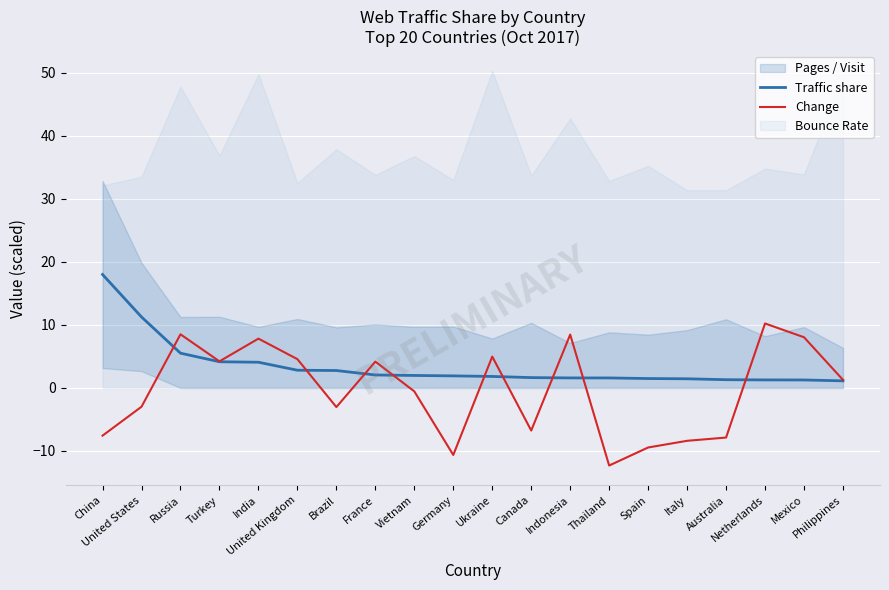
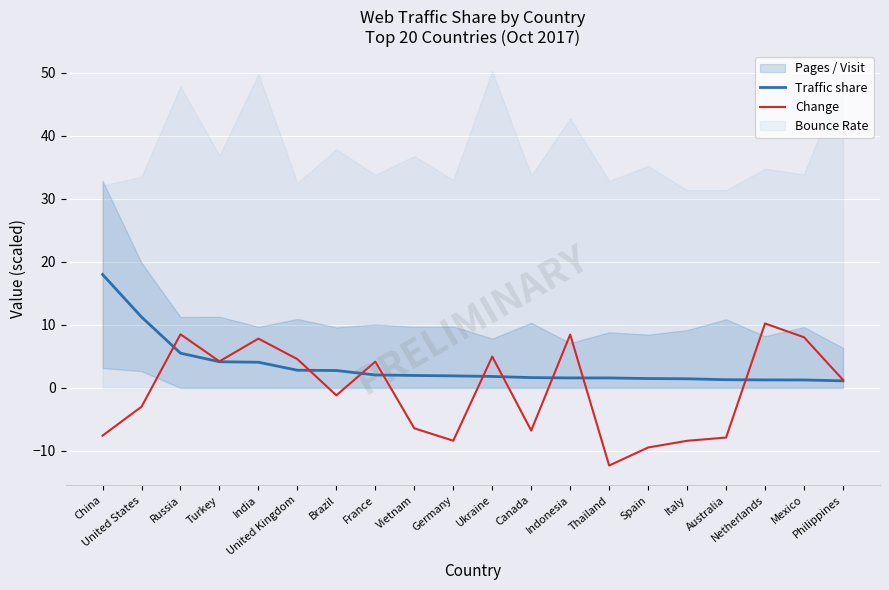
Change, Brazil: -3 -> -1
Change, Vietnam: -1 -> -6
Change, Germany: -11 -> -8
